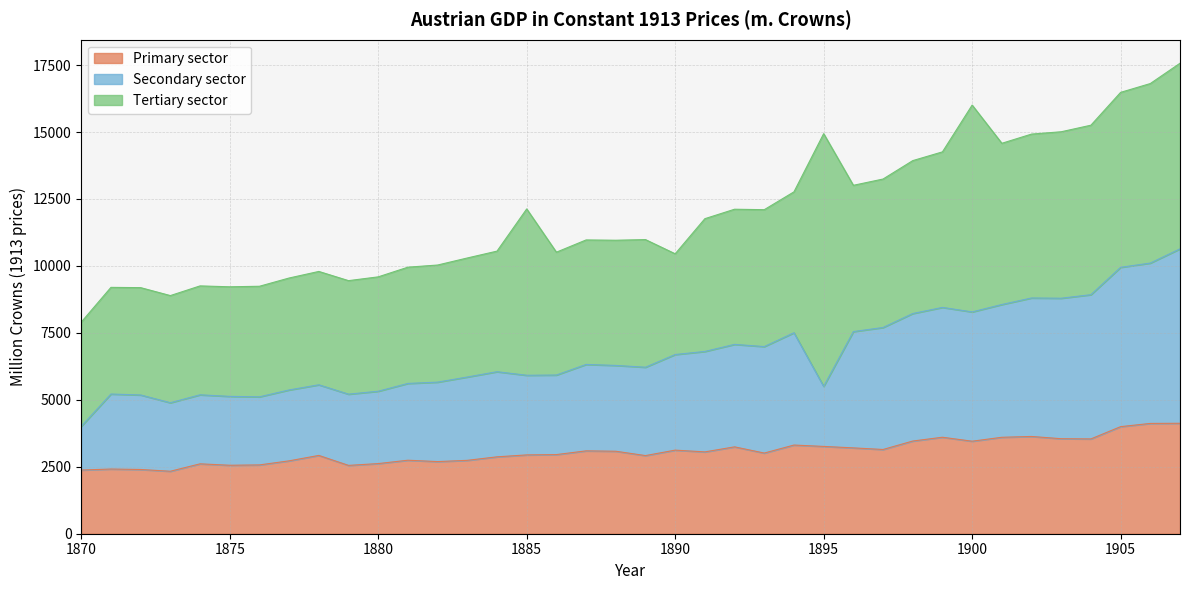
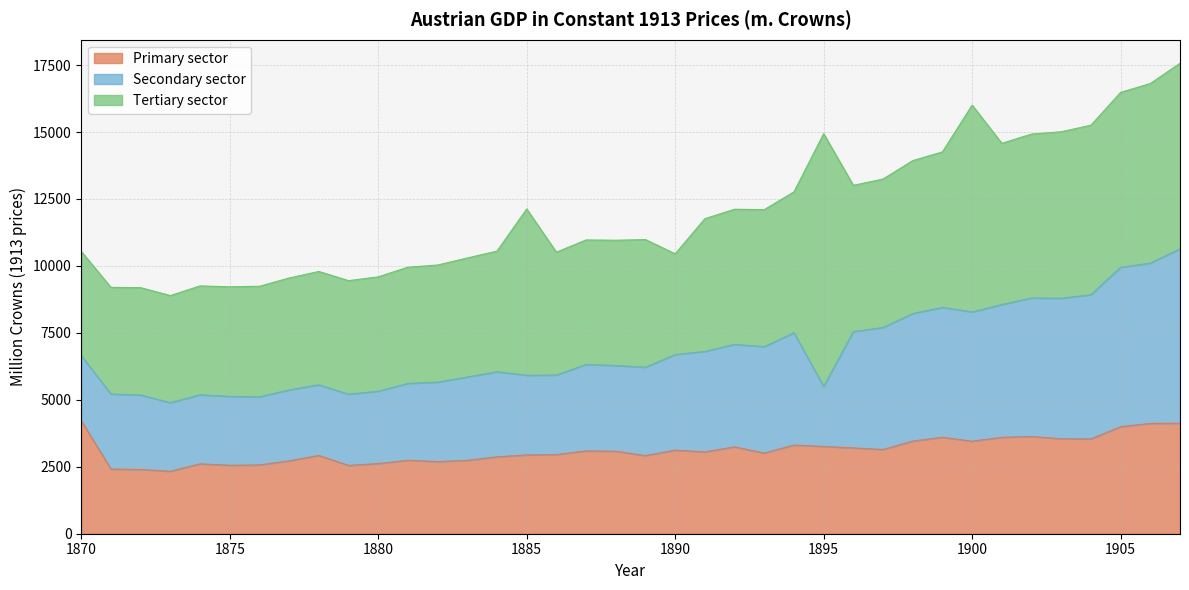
Primary sector, 1870: 2400 -> 4200
Secondary sector, 1870: 1600 -> 2400
